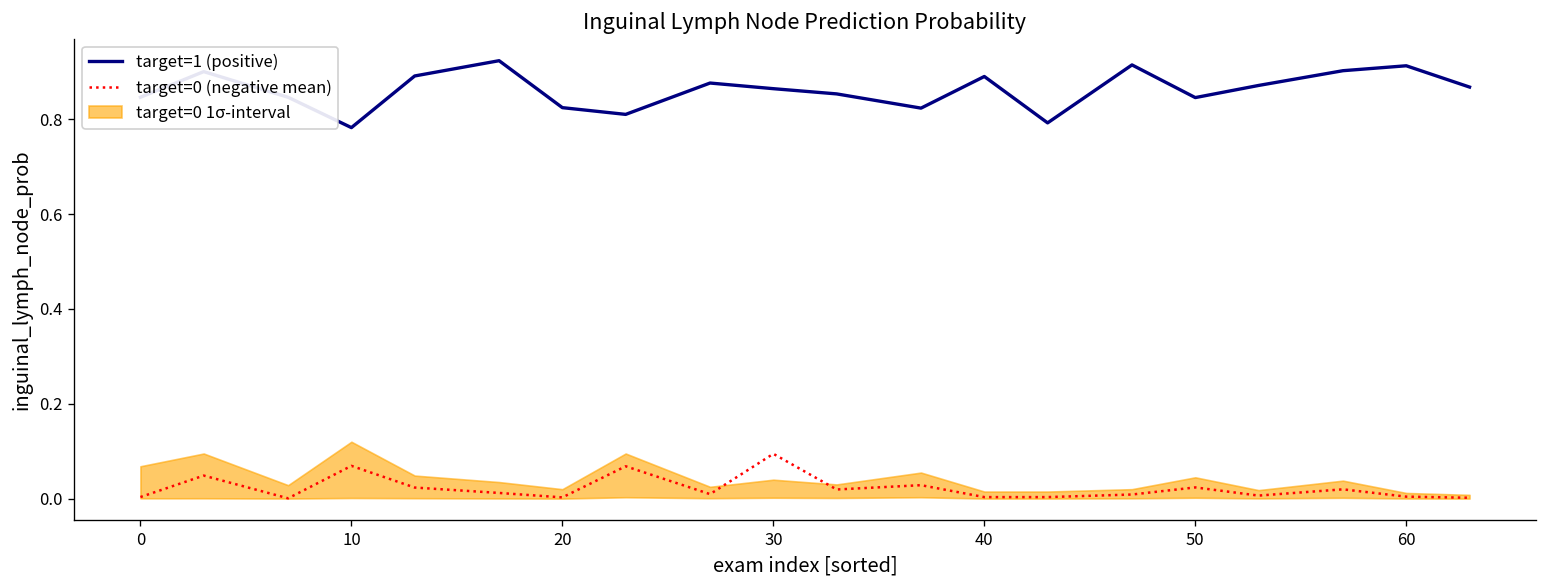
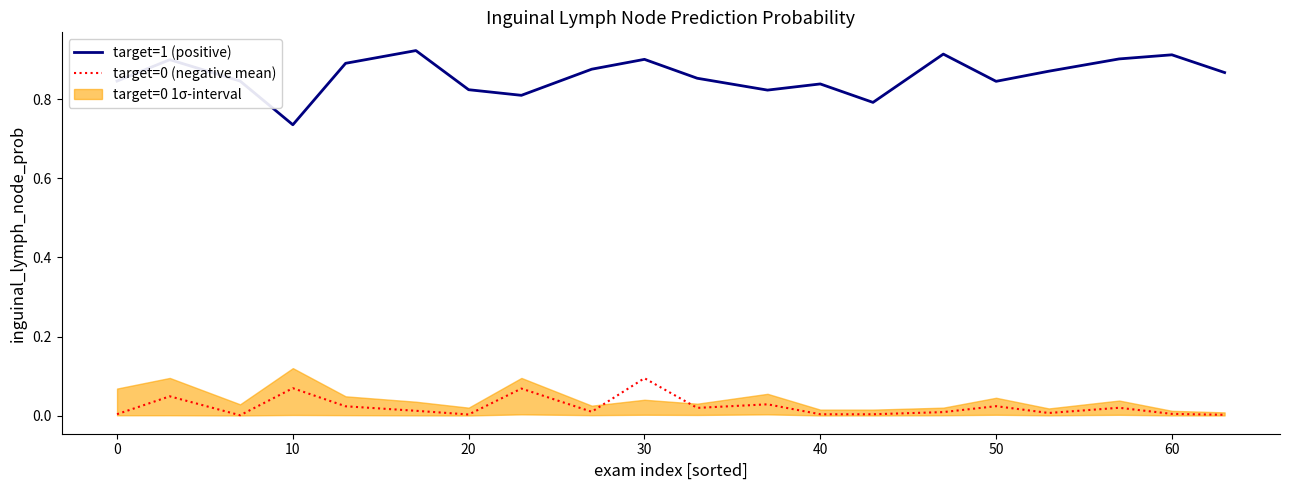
target=1 (positive), 10: 0.78 -> 0.74
target=1 (positive), 30: 0.86 -> 0.90
target=1 (positive), 40: 0.89 -> 0.84
